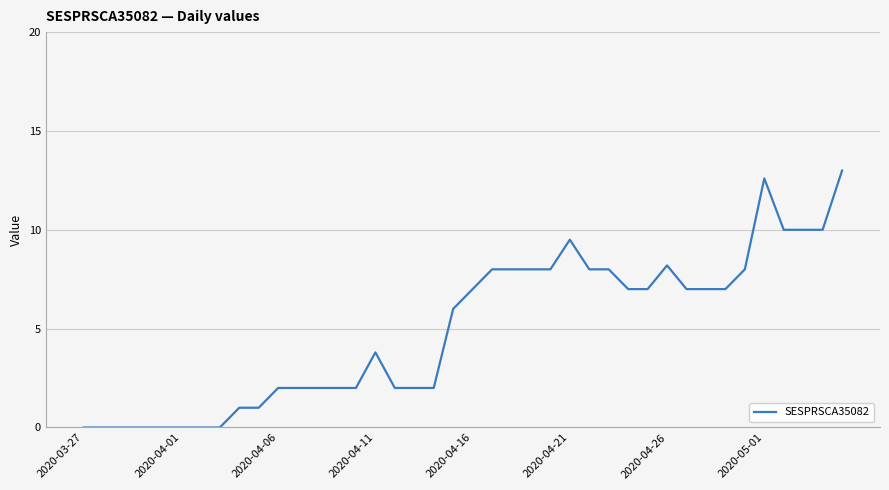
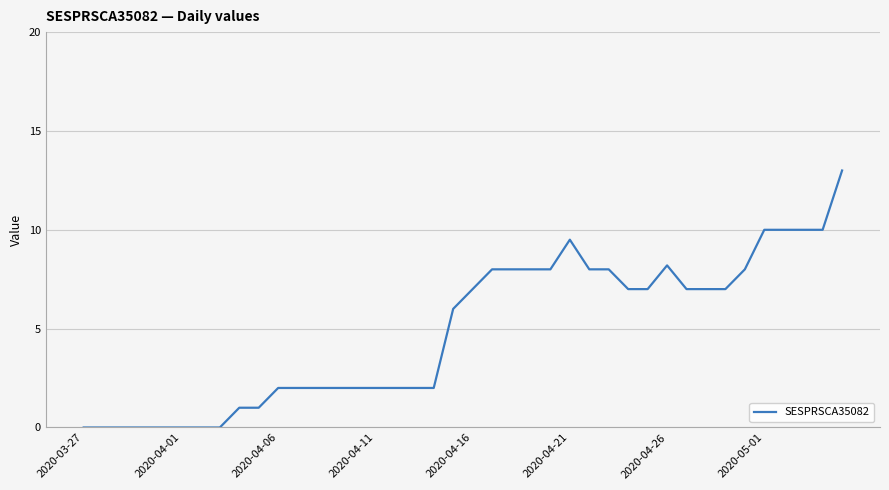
2020-04-11: 3.8 -> 2.0
2020-05-01: 12.6 -> 10.0
